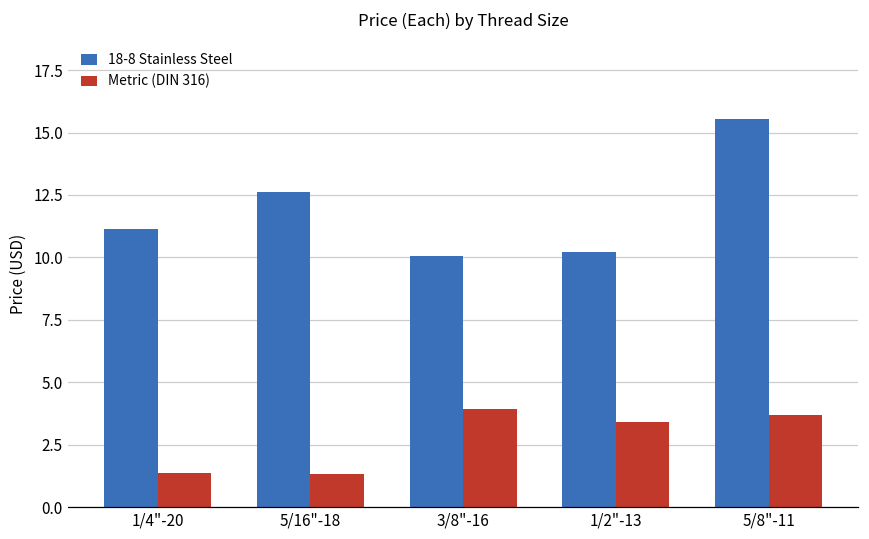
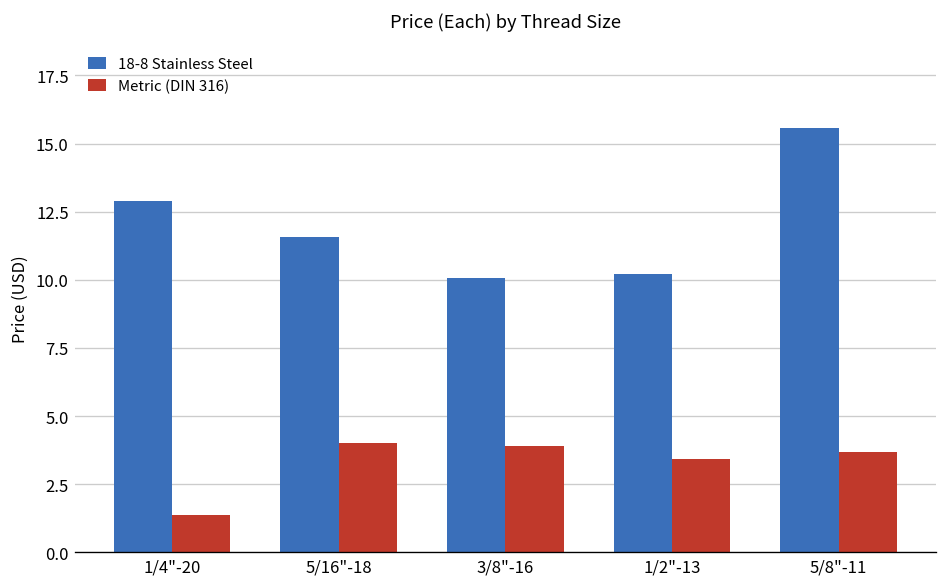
18-8 Stainless Steel, 1/4"-20: 11.1 -> 12.9
18-8 Stainless Steel, 5/16"-18: 12.6 -> 11.6
Metric (DIN 316), 5/16"-18: 1.3 -> 4.0
